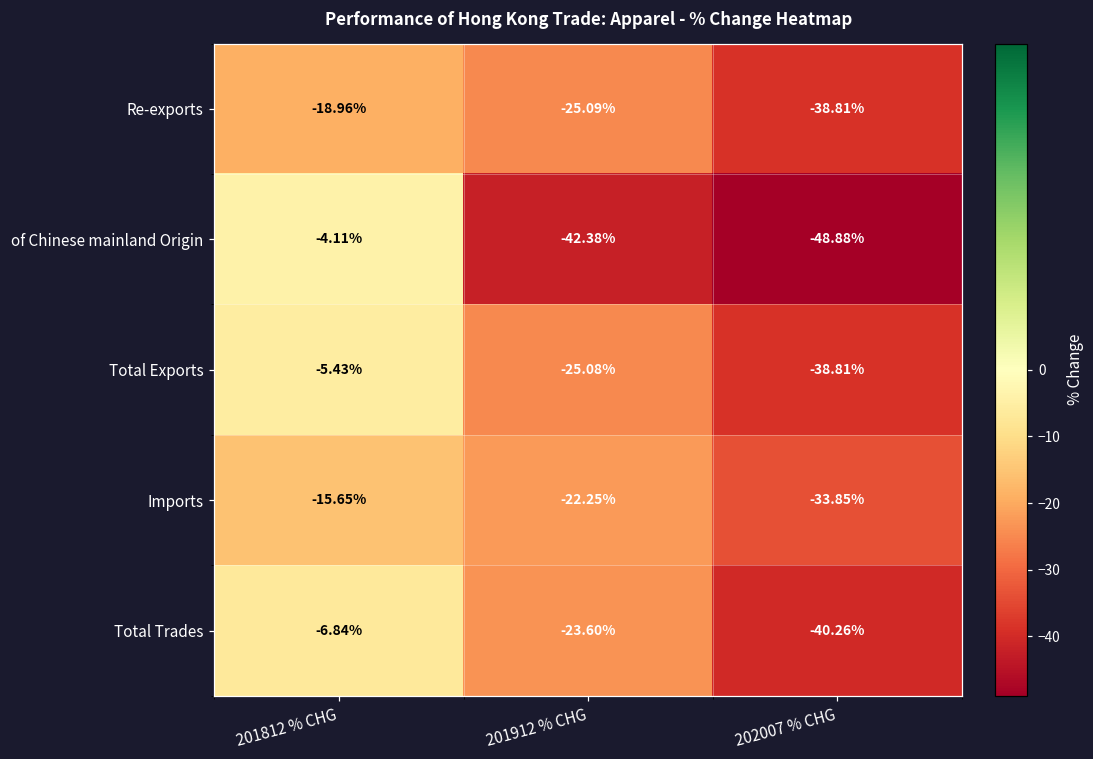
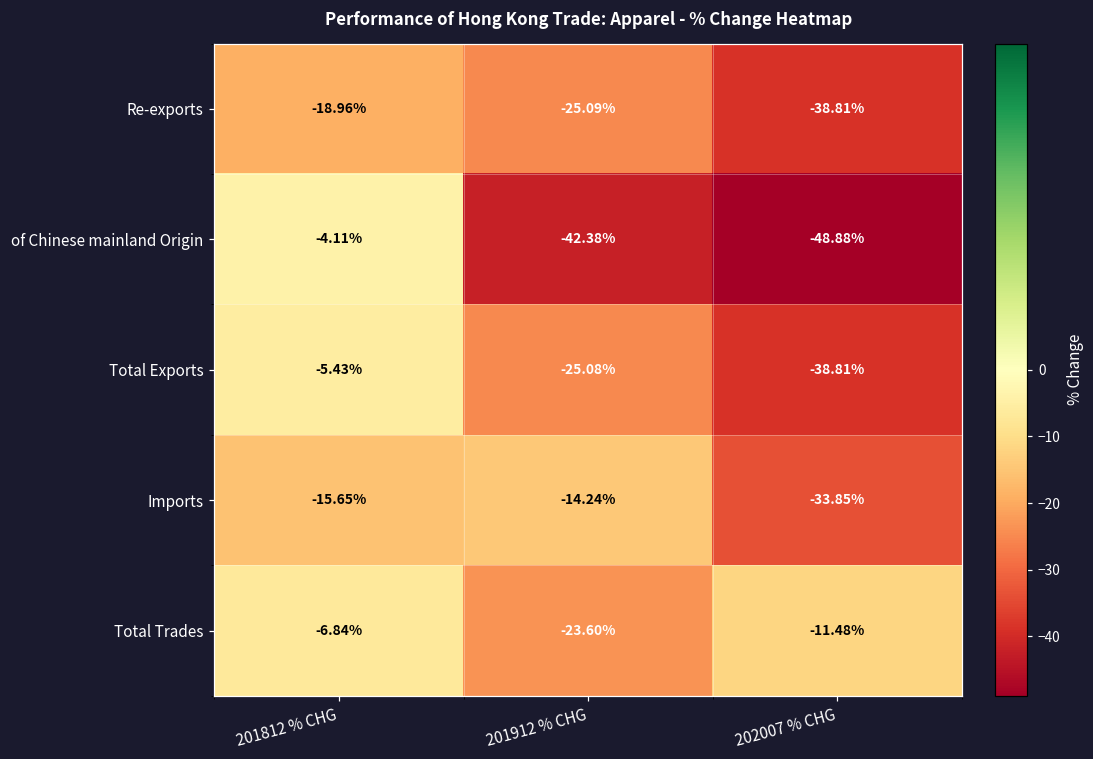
Imports, 201912 % CHG: -22.25% -> -14.24%
Total Trades, 202007 % CHG: -40.26% -> -11.48%
